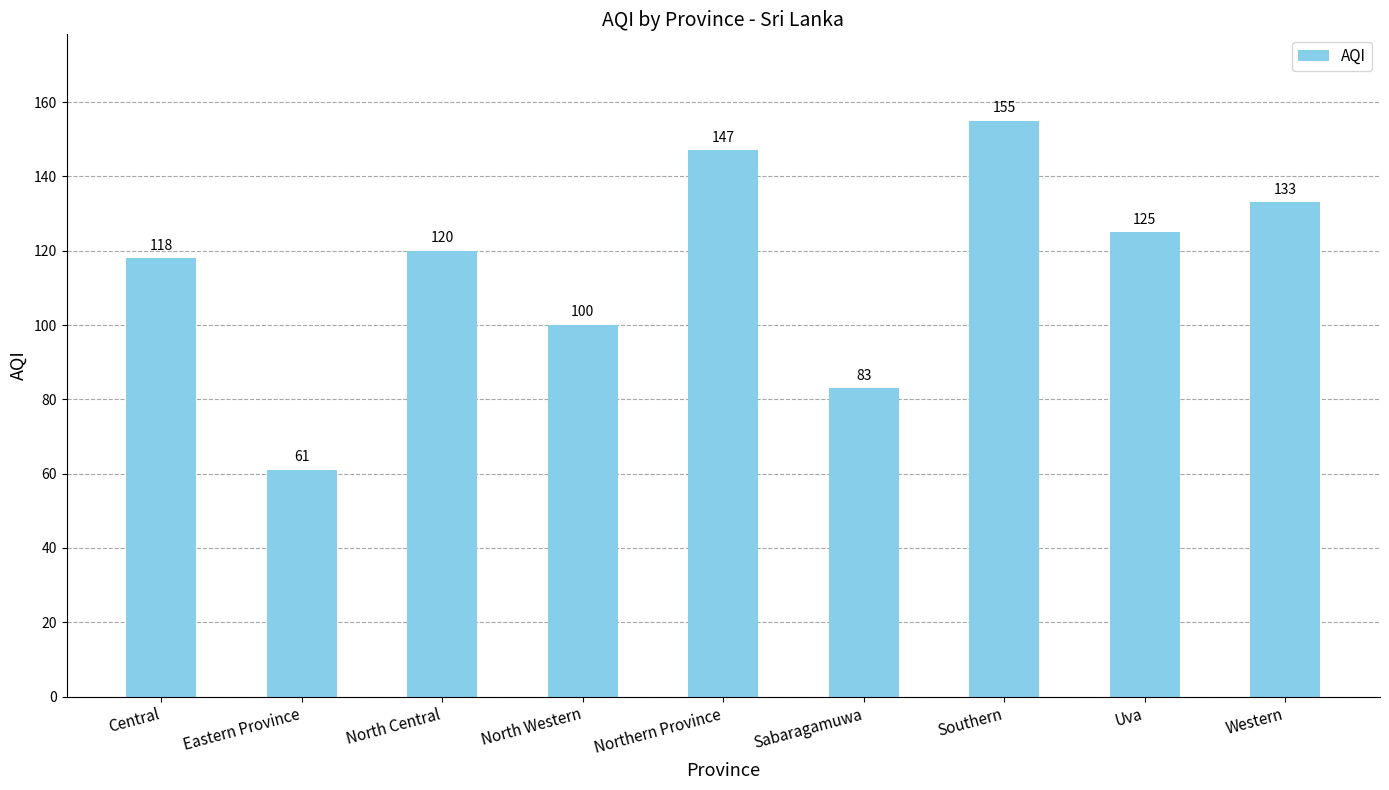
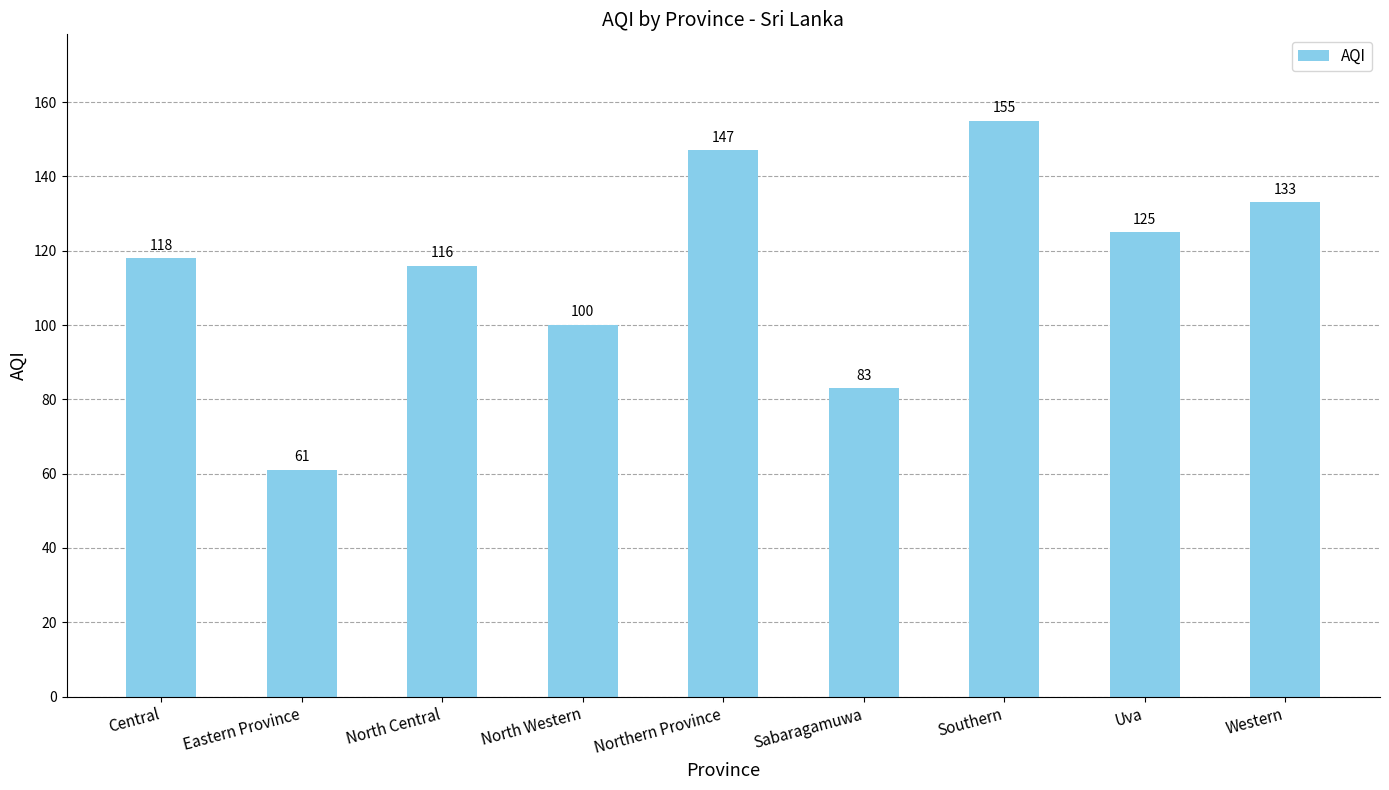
North Central: 120 -> 116
